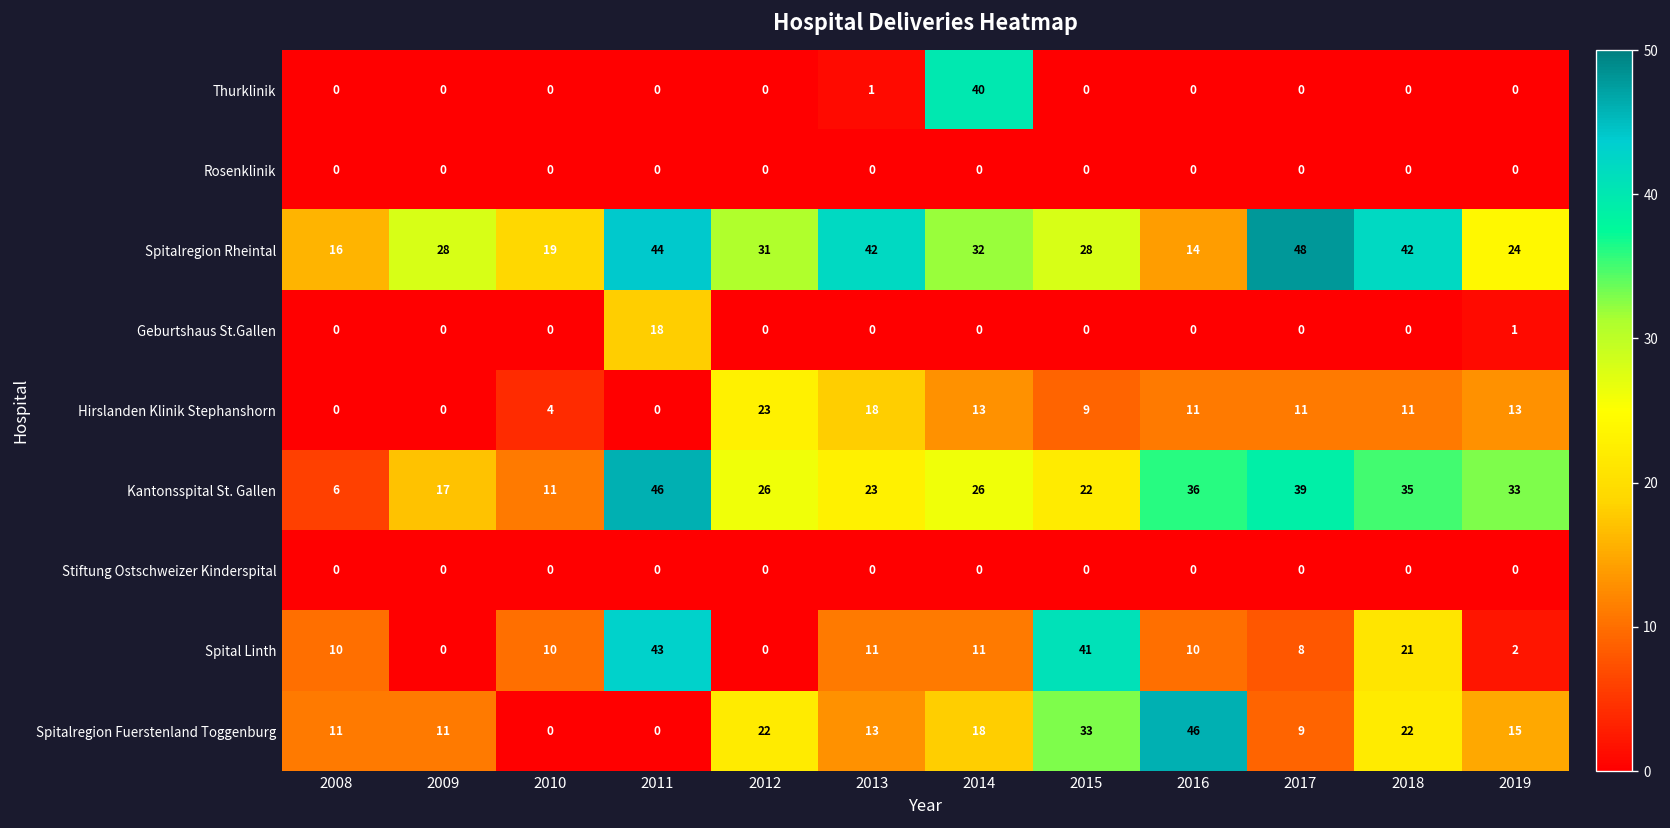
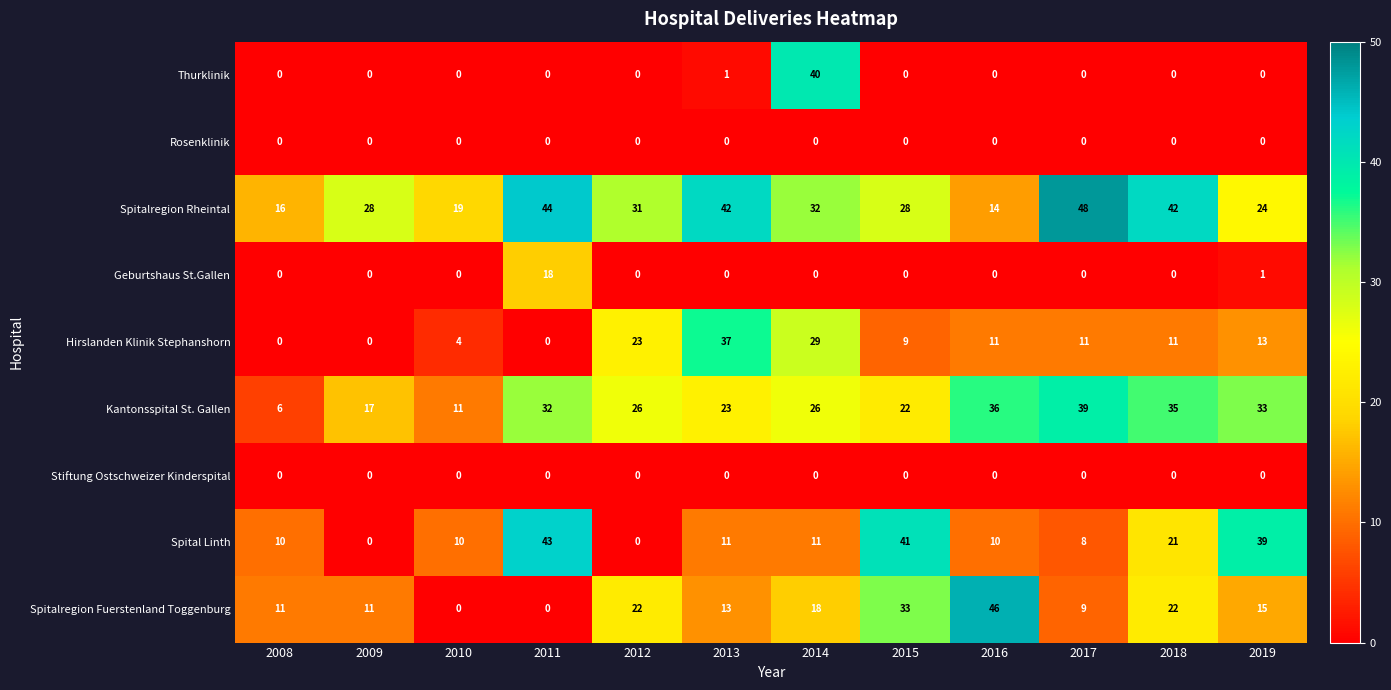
Hirslanden Klinik Stephanshorn, 2013: 18 -> 37
Hirslanden Klinik Stephanshorn, 2014: 13 -> 29
Kantonsspital St. Gallen, 2011: 46 -> 32
Spital Linth, 2019: 2 -> 39
